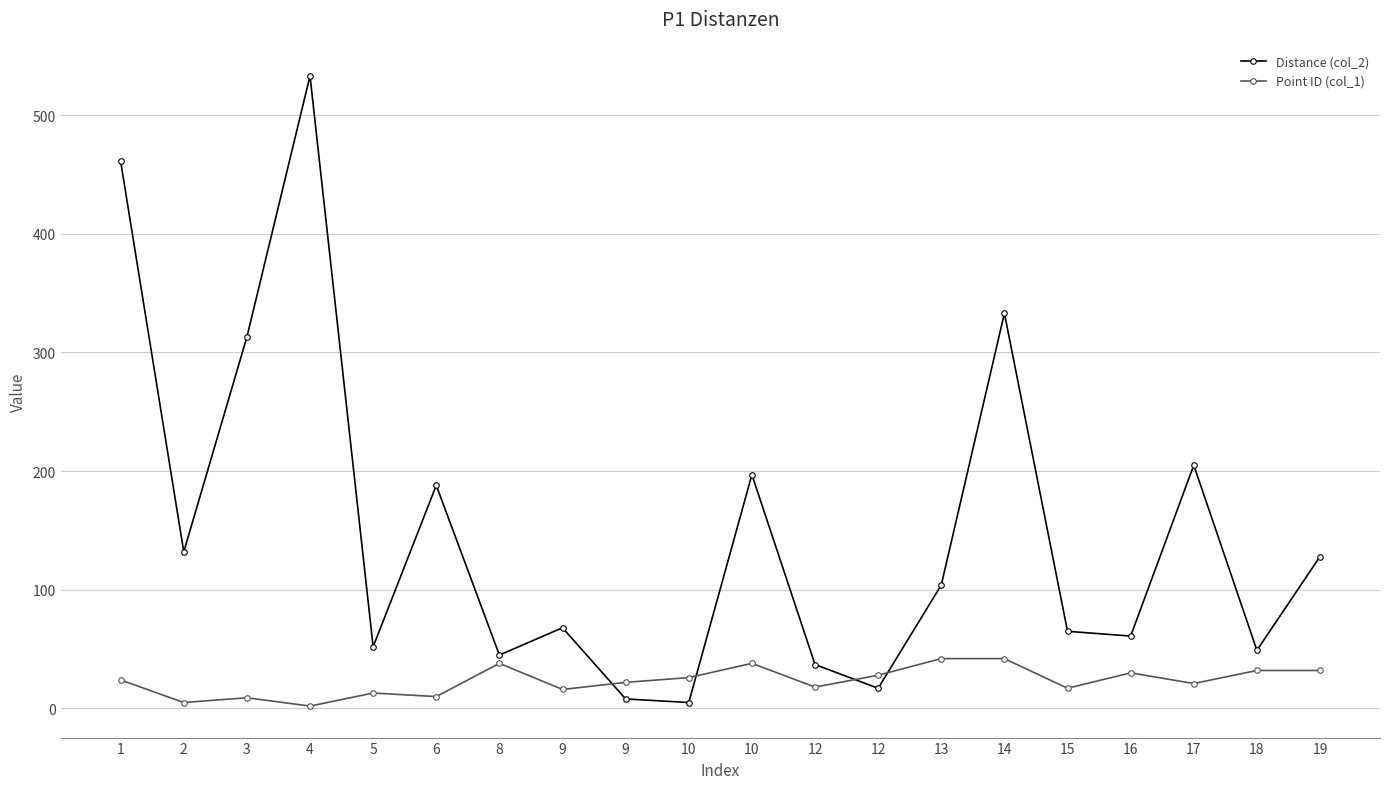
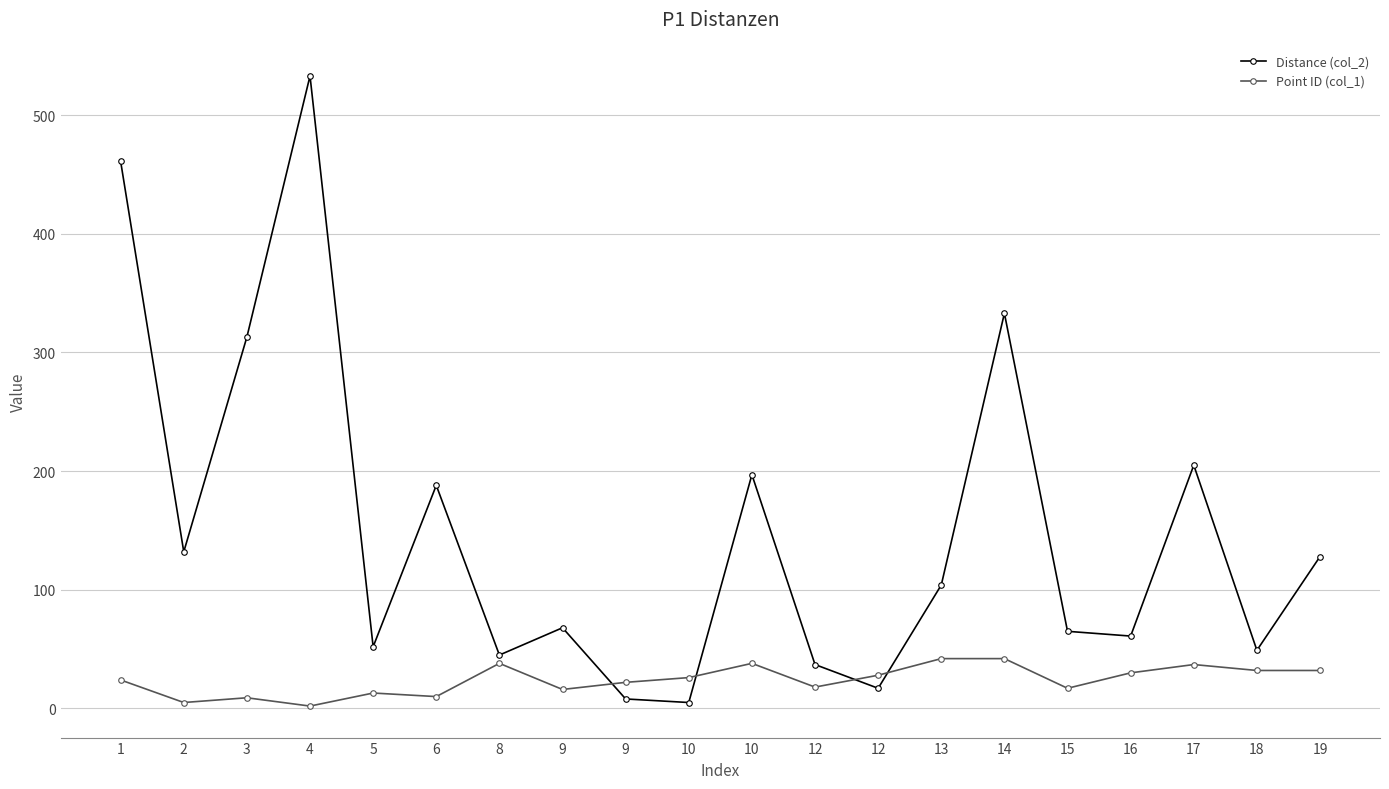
Point ID (col_1), 17: 21 -> 37
